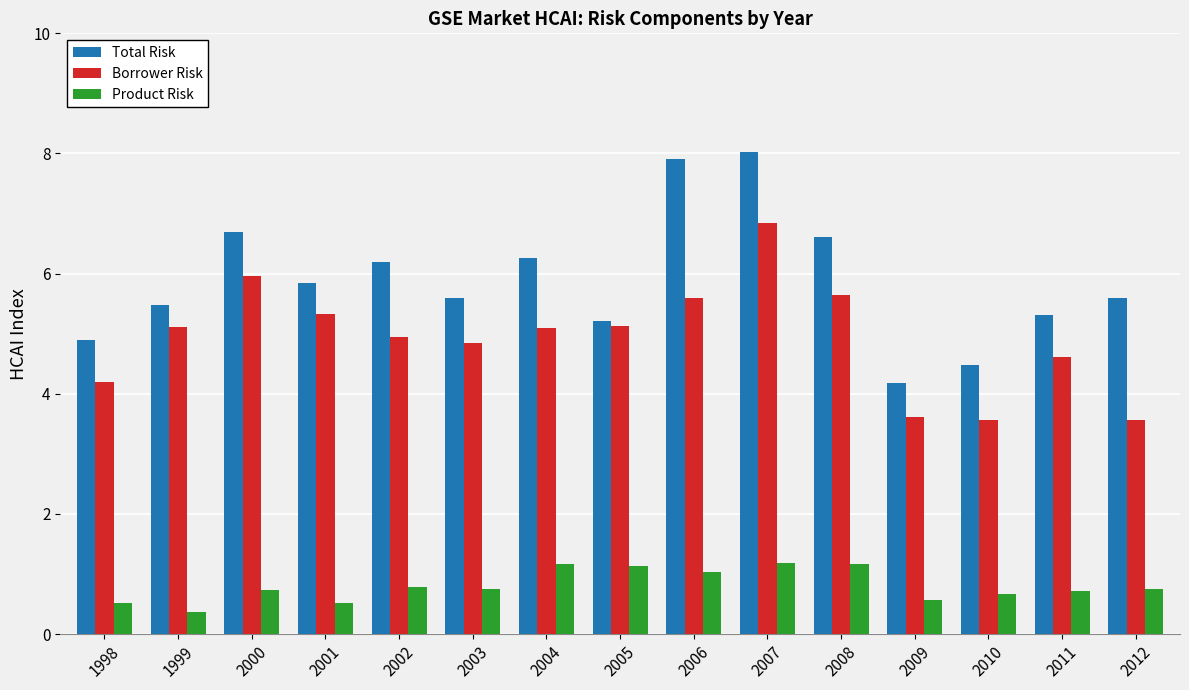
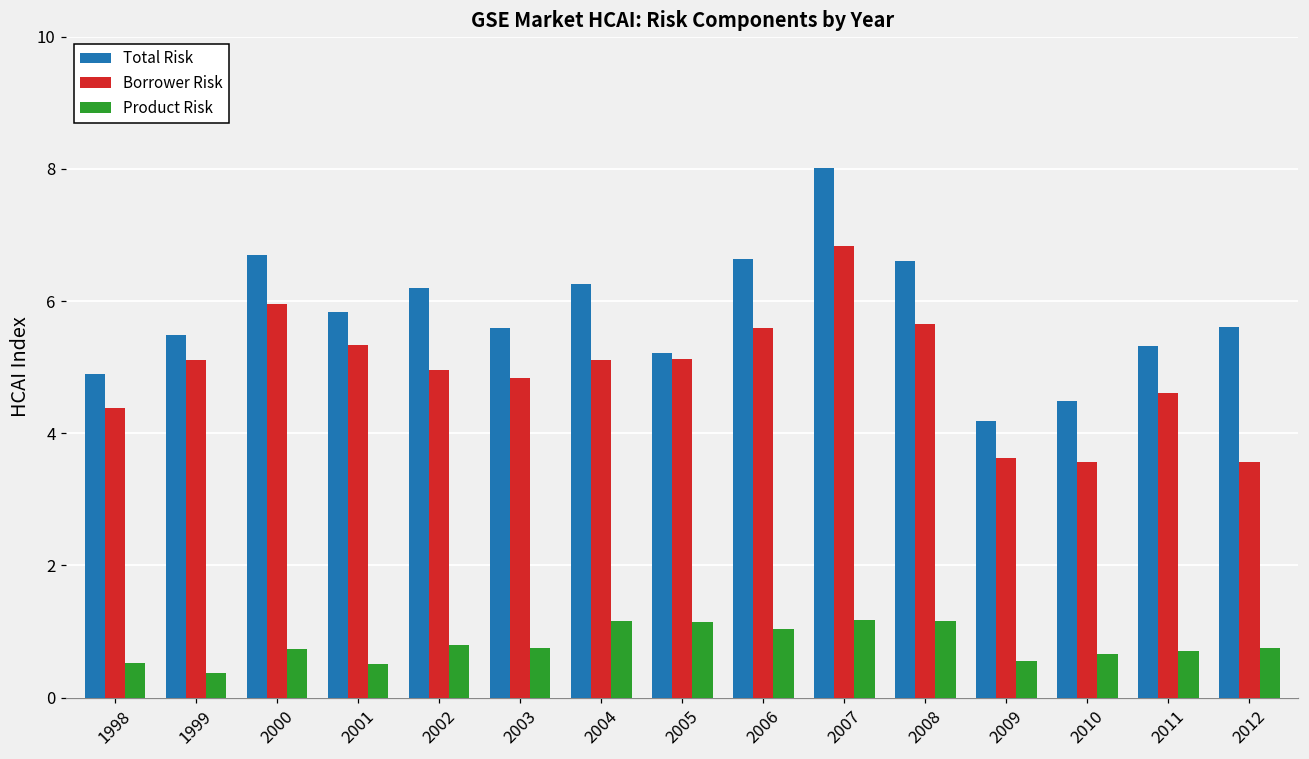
Borrower Risk, 1998: 4.2 -> 4.4
Total Risk, 2006: 7.9 -> 6.6
